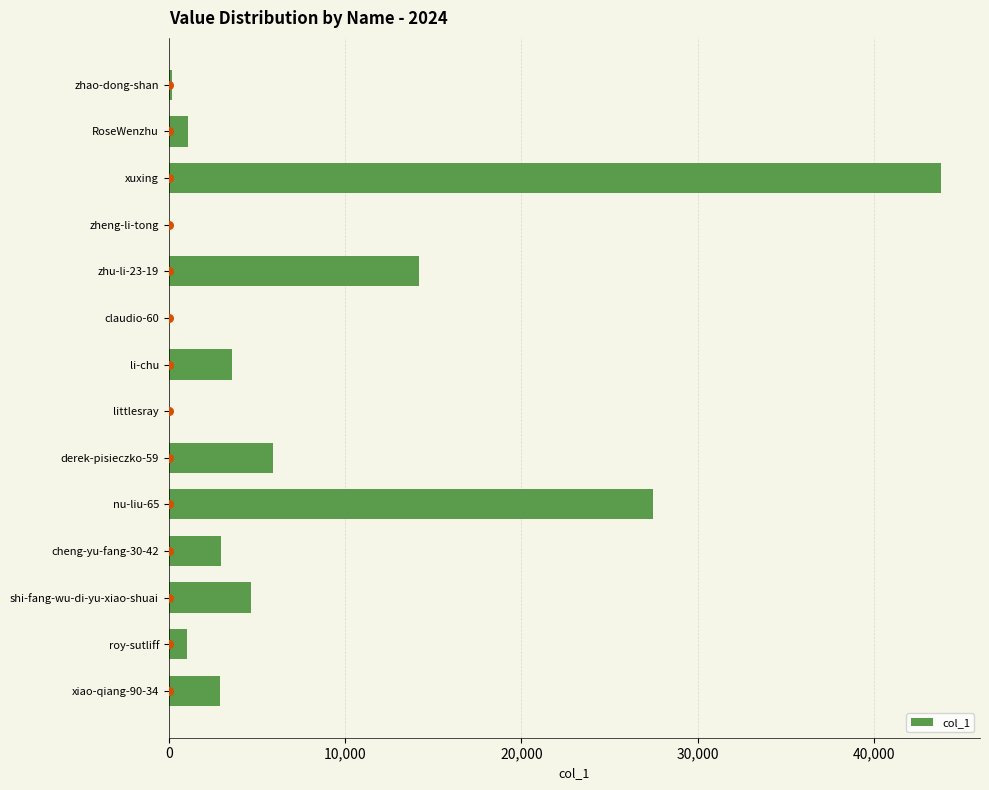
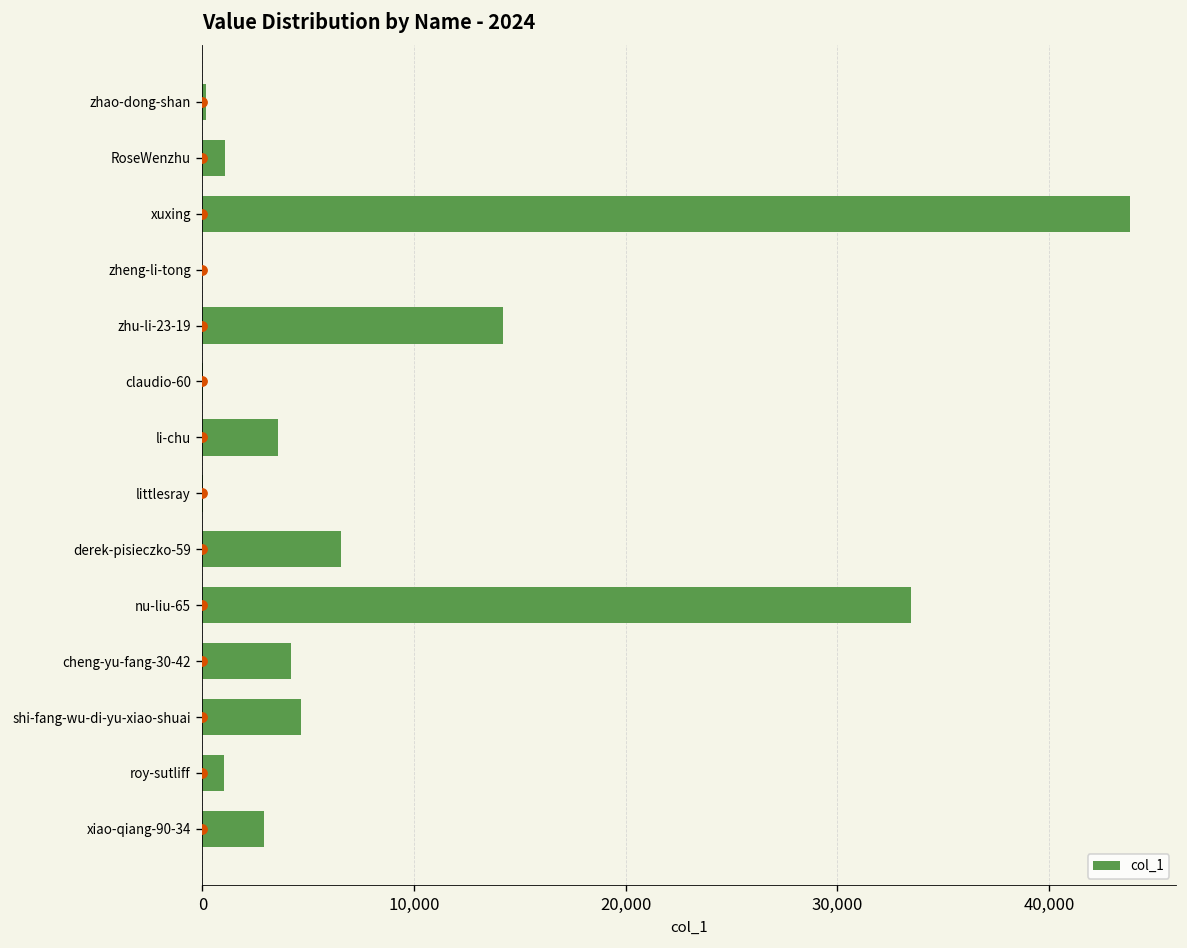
col_1, derek-pisieczko-59: 5,900 -> 6,500
col_1, nu-liu-65: 27,400 -> 33,500
col_1, cheng-yu-fang-30-42: 2,900 -> 4,200
